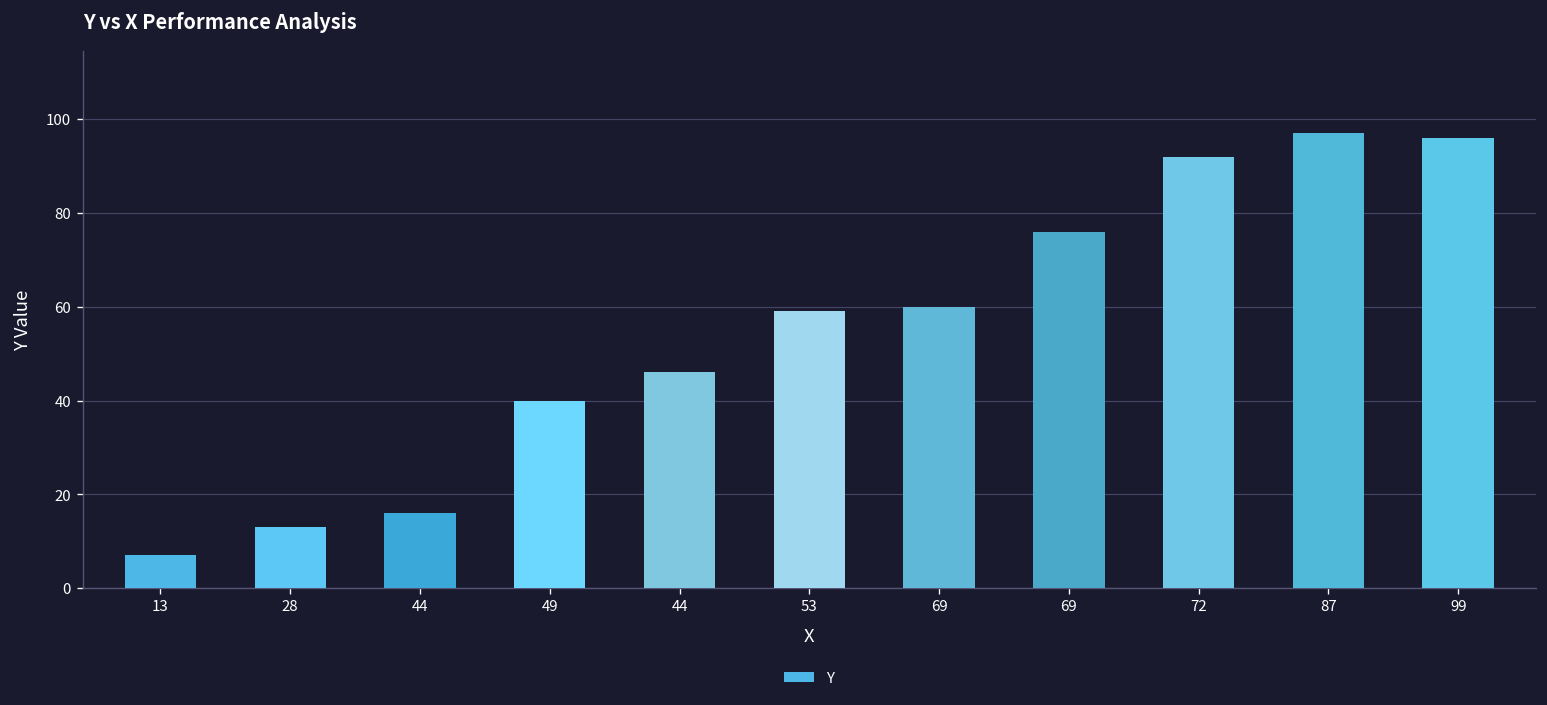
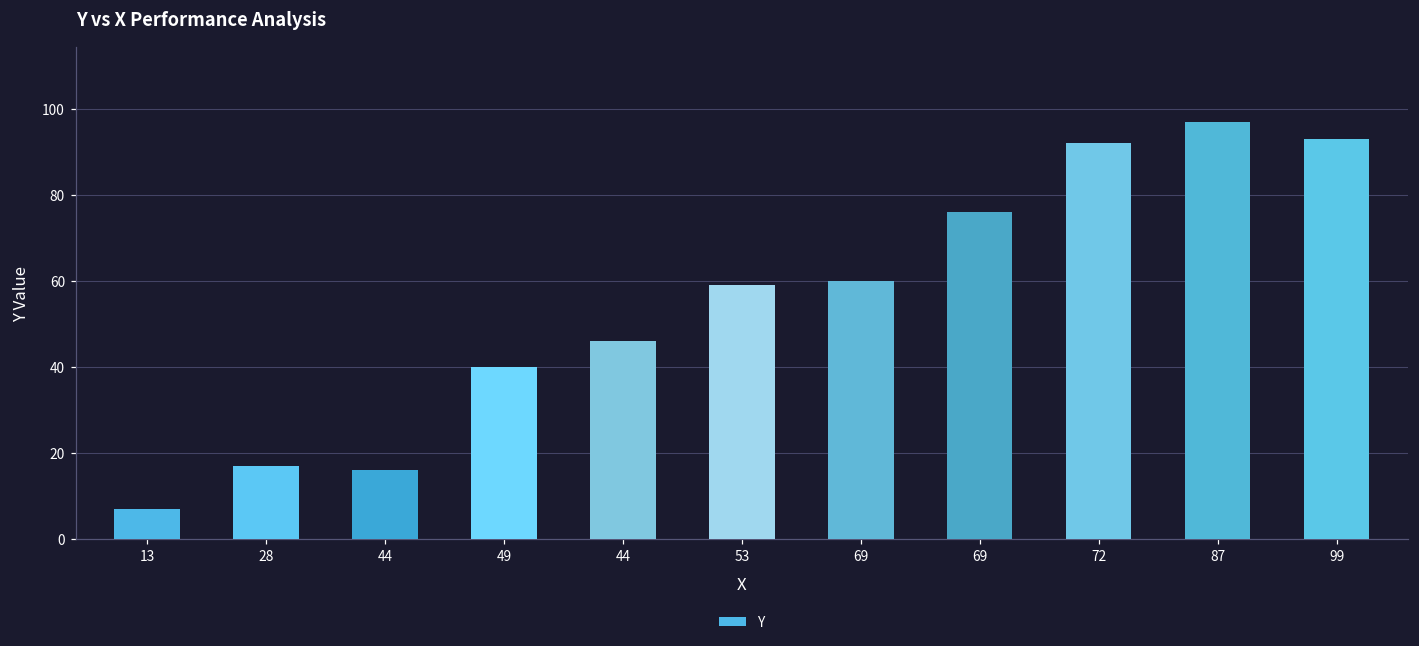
28: 13 -> 17
99: 96 -> 93
